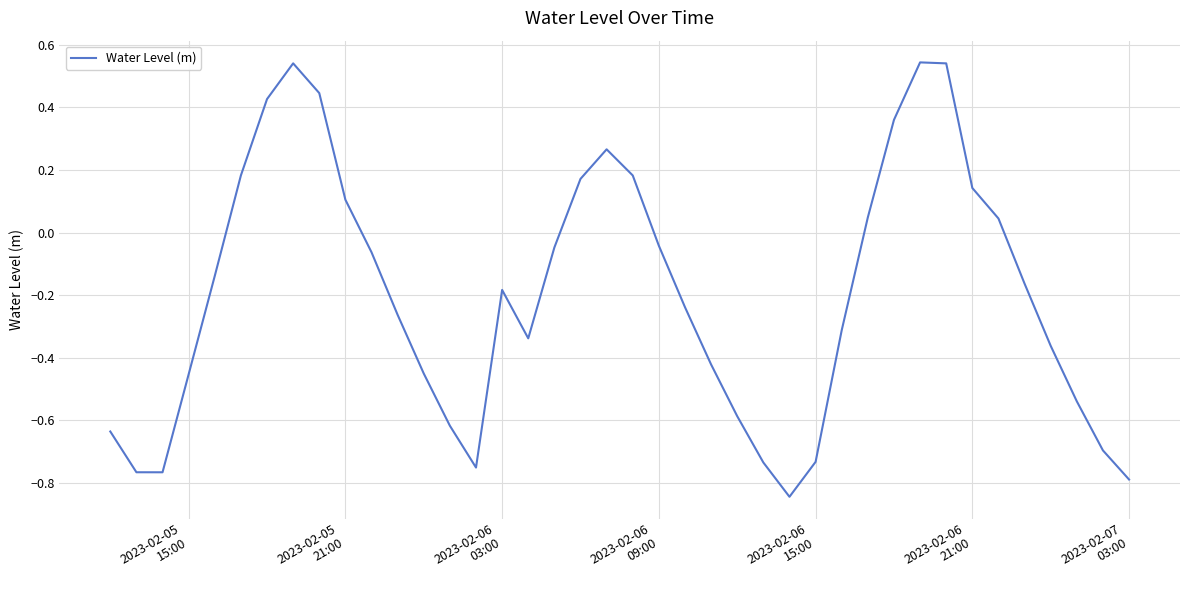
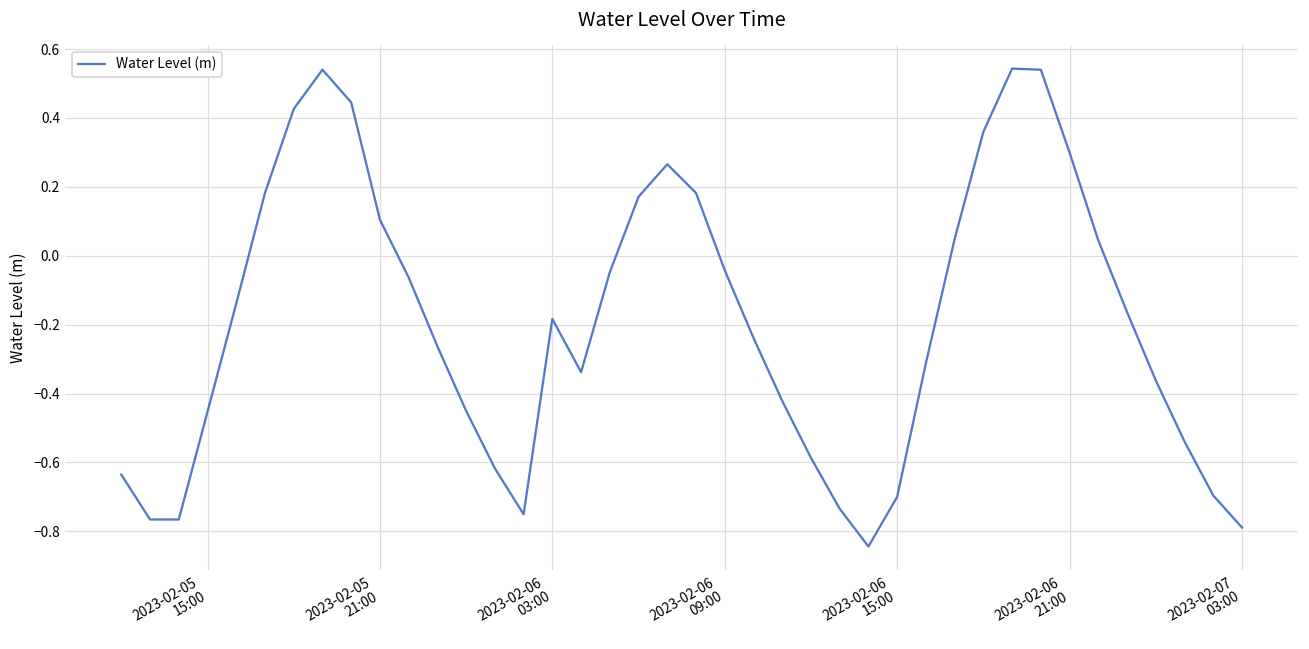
2023-02-06 15:00: -0.73 -> -0.70
2023-02-06 21:00: 0.14 -> 0.30
